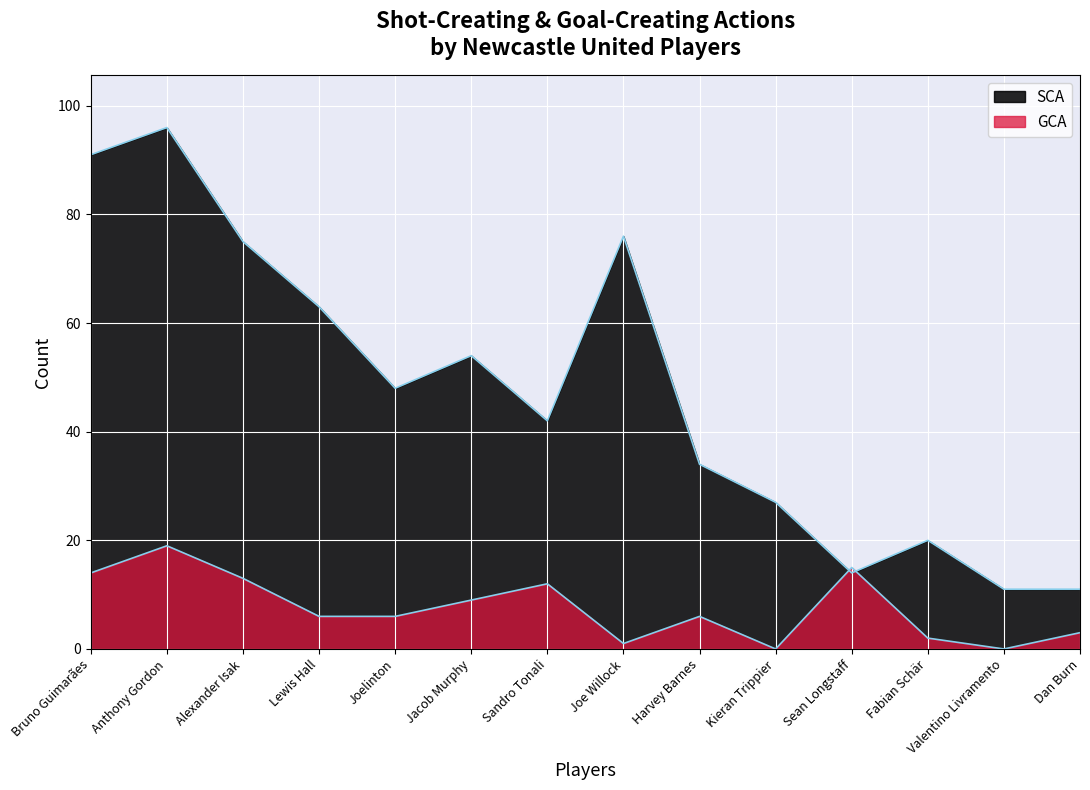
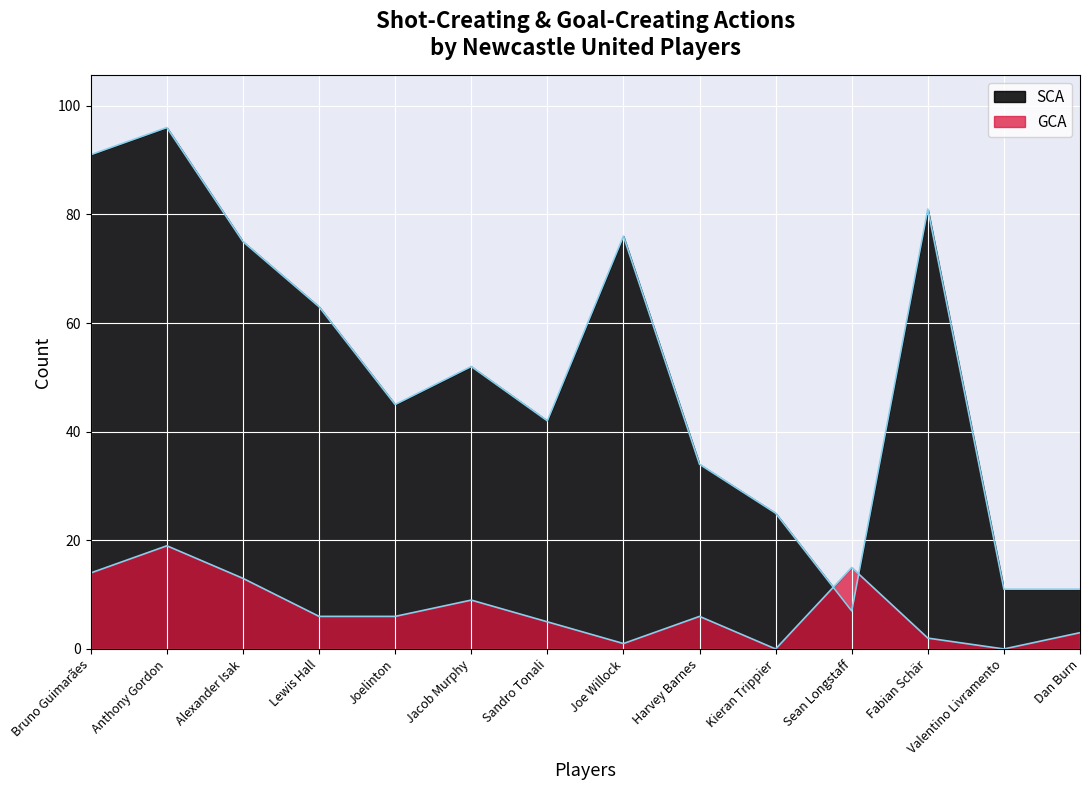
SCA, Joelinton: 48 -> 45
SCA, Jacob Murphy: 54 -> 52
GCA, Sandro Tonali: 12 -> 5
SCA, Kieran Trippier: 27 -> 25
SCA, Sean Longstaff: 14 -> 7
SCA, Fabian Schär: 20 -> 81
